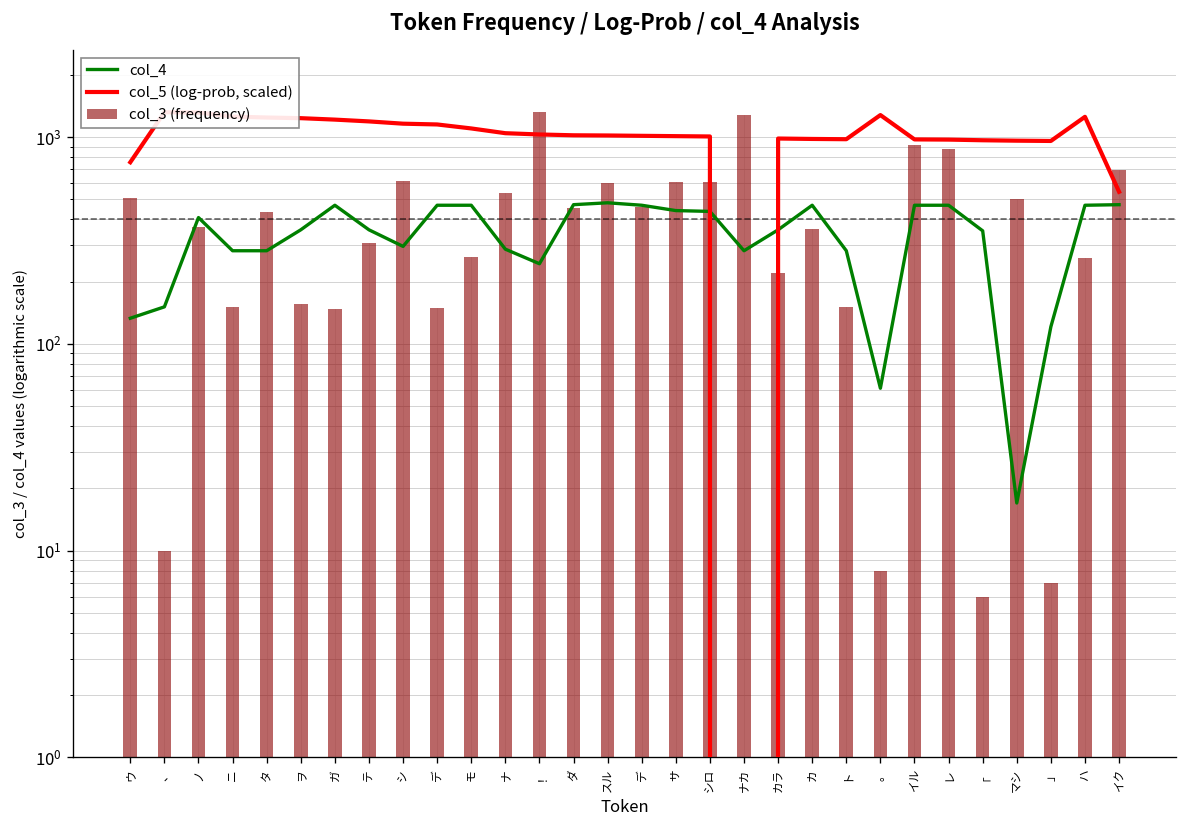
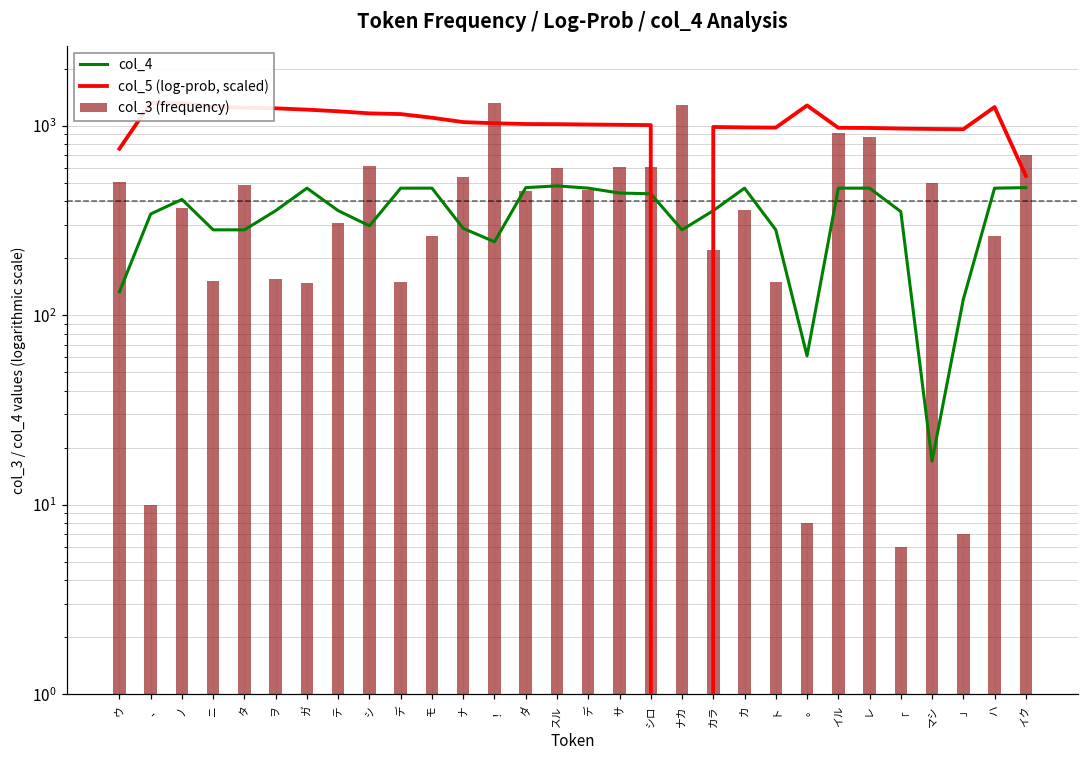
col_4, 、: 150 -> 340
col_3 (frequency), タ: 440 -> 490
